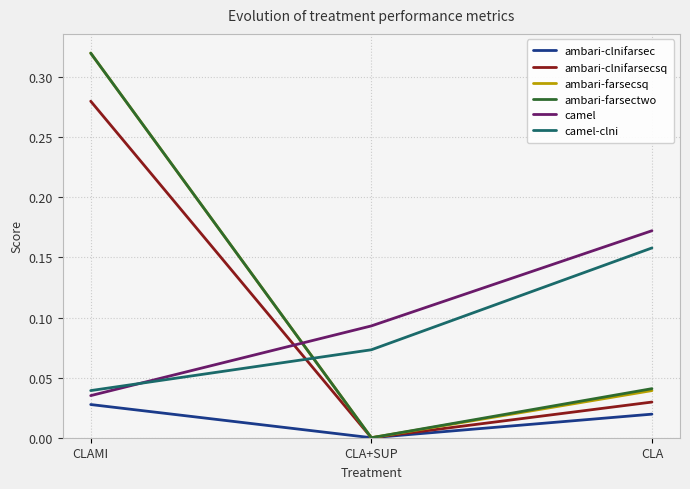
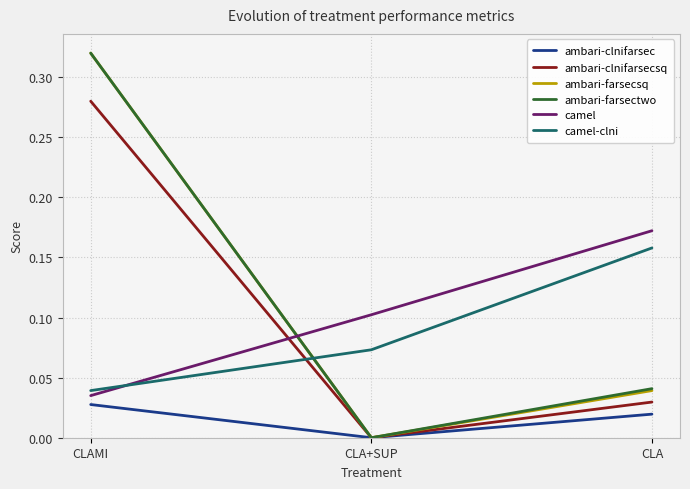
camel, CLA+SUP: 0.093 -> 0.102
